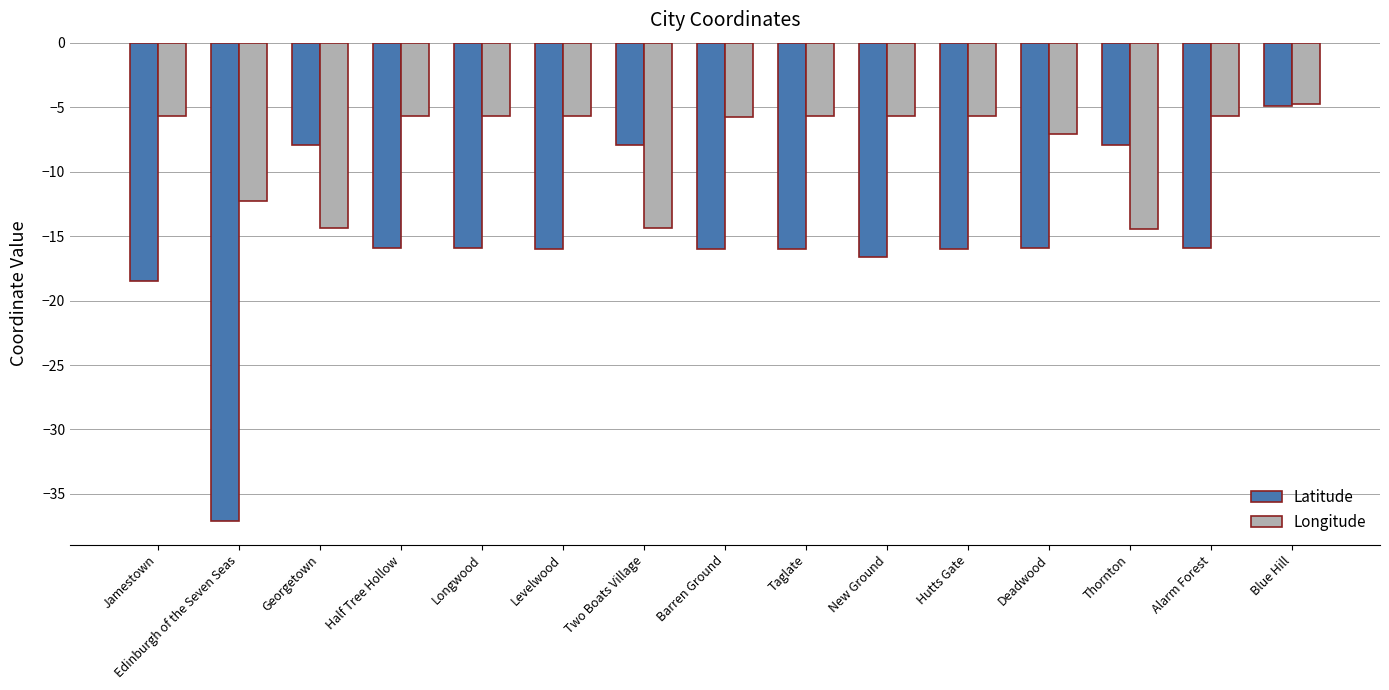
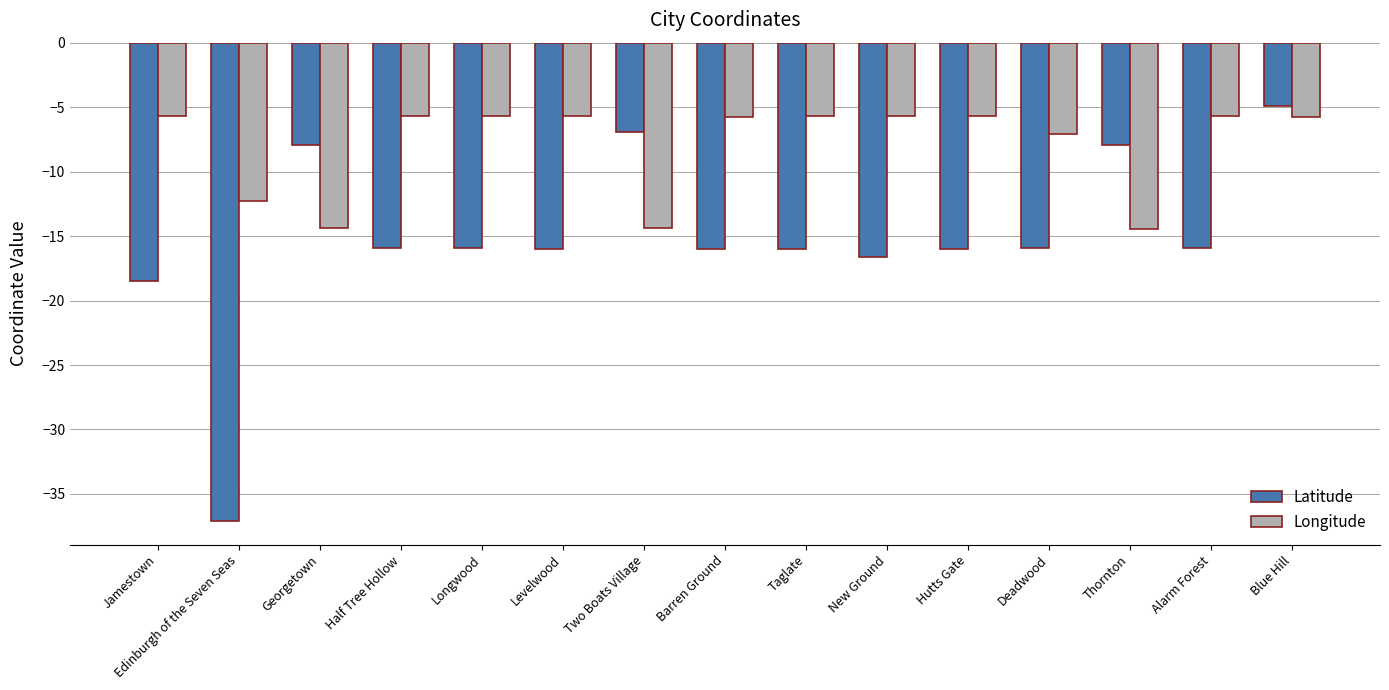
Latitude, Two Boats Village: -7.9 -> -6.9
Longitude, Blue Hill: -4.7 -> -5.7
